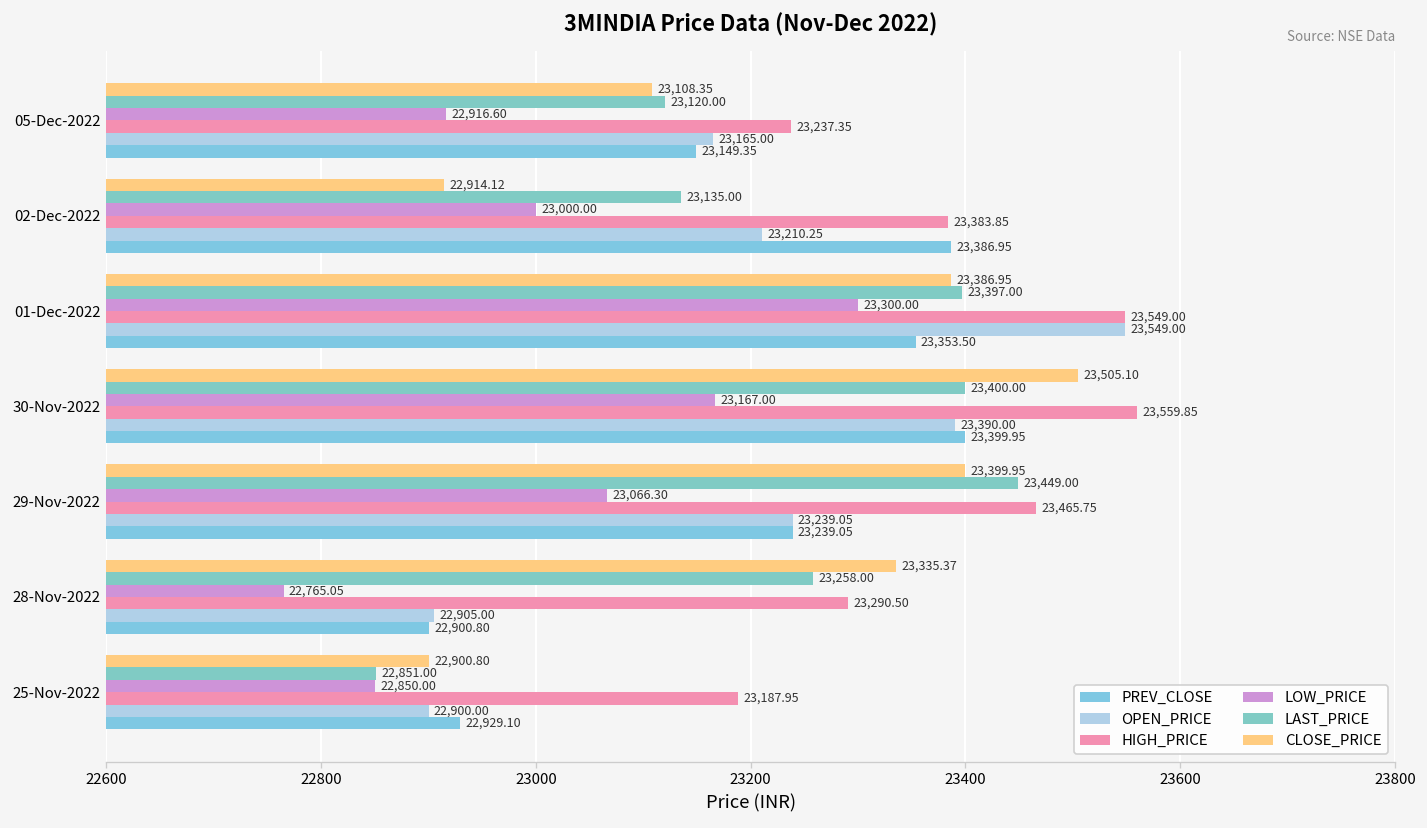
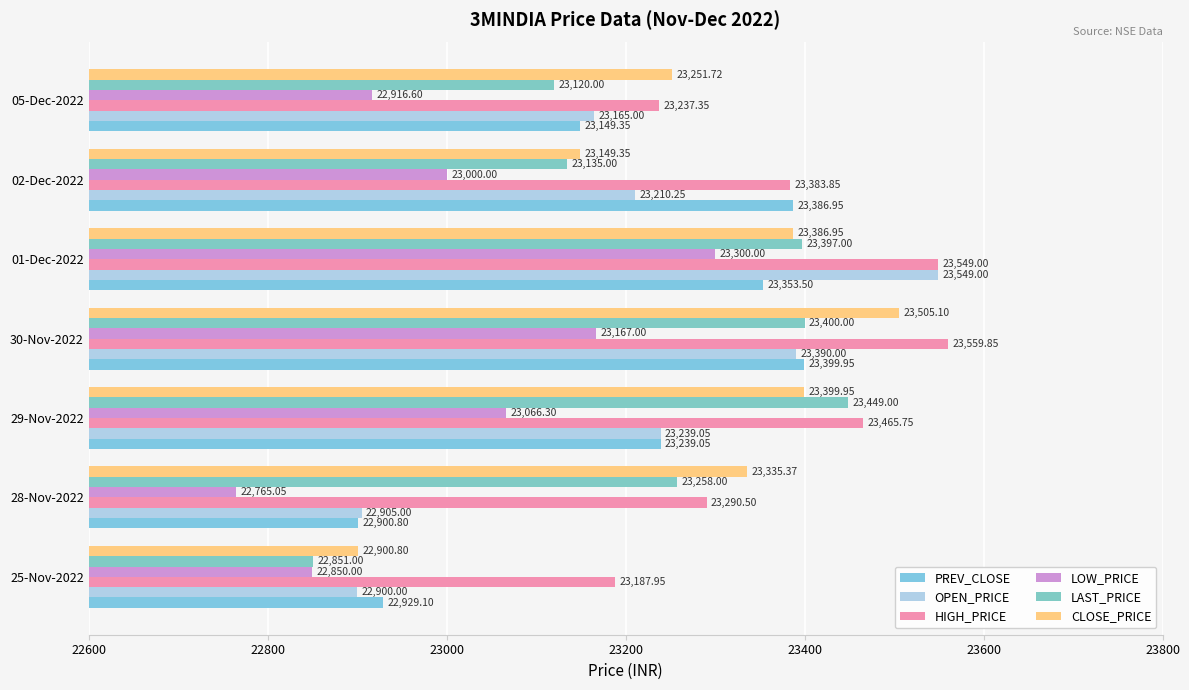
CLOSE_PRICE, 05-Dec-2022: 23,108.35 -> 23,251.72
CLOSE_PRICE, 02-Dec-2022: 22,914.12 -> 23,149.35
